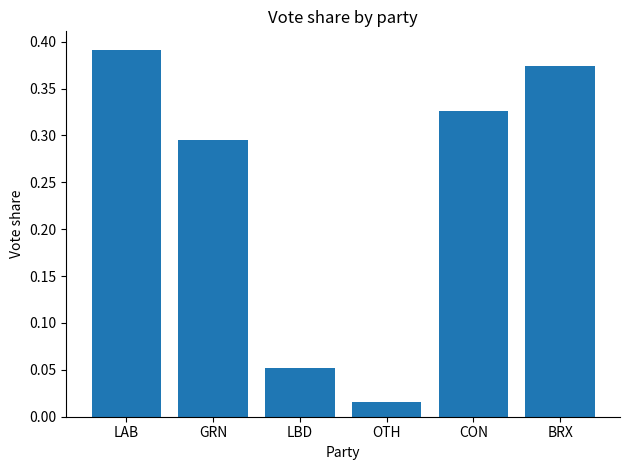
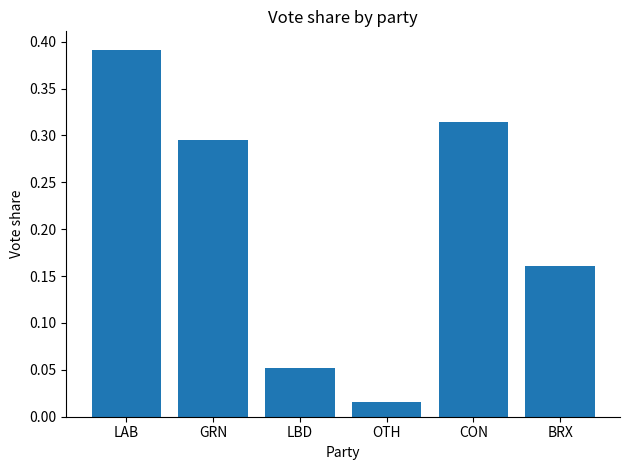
CON: 0.33 -> 0.31
BRX: 0.37 -> 0.16
